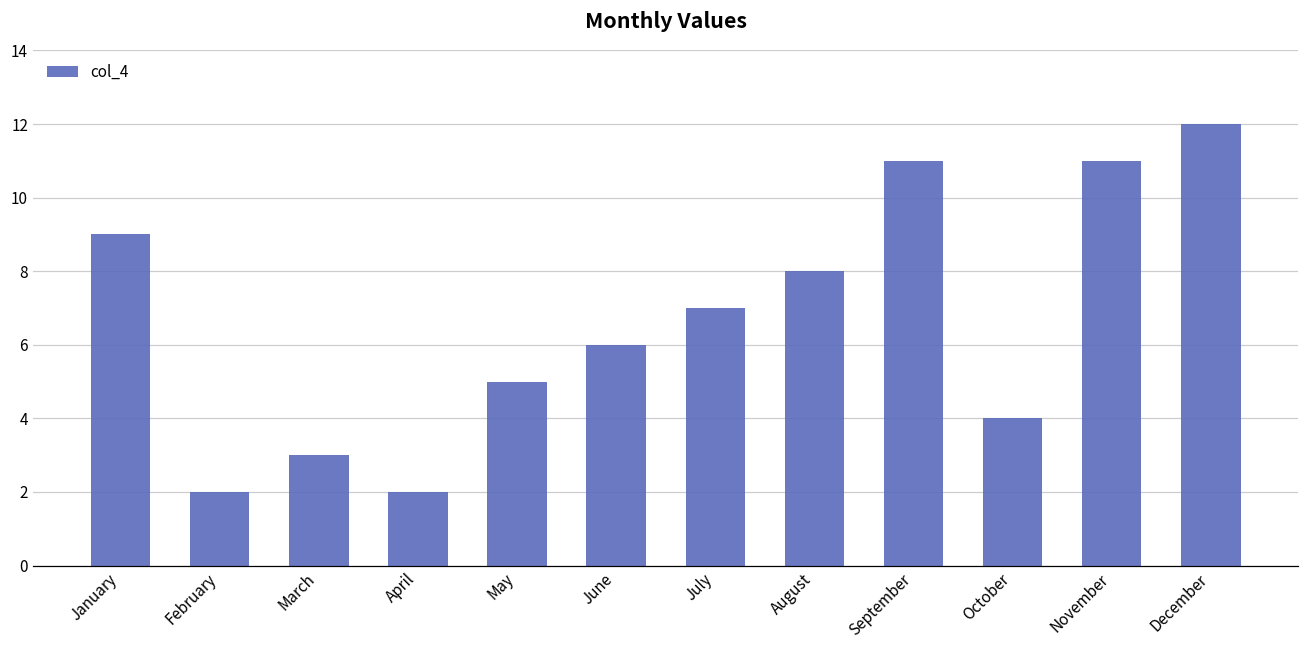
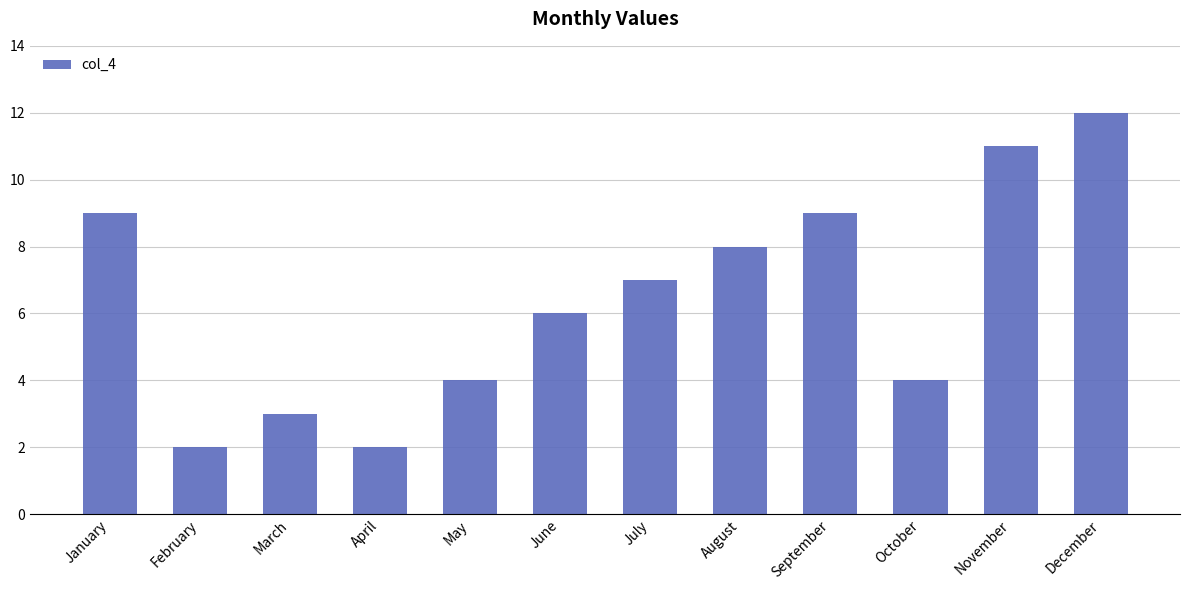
May: 5 -> 4
September: 11 -> 9
